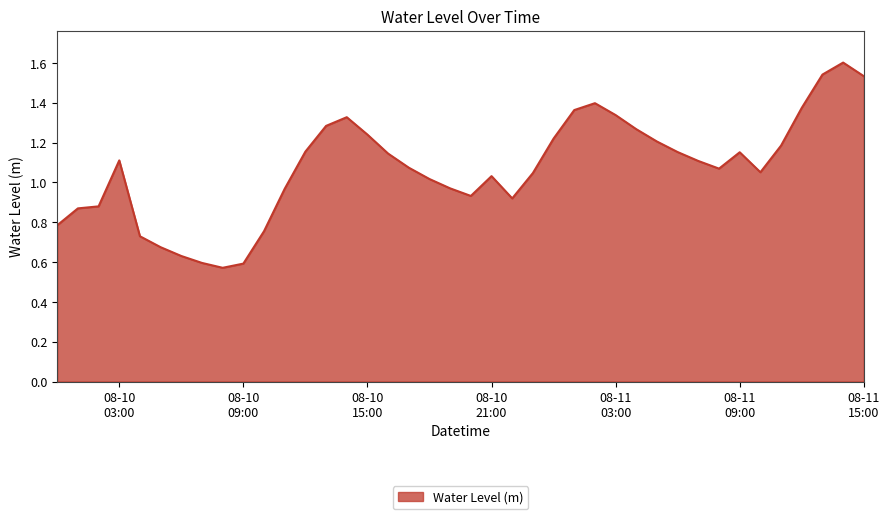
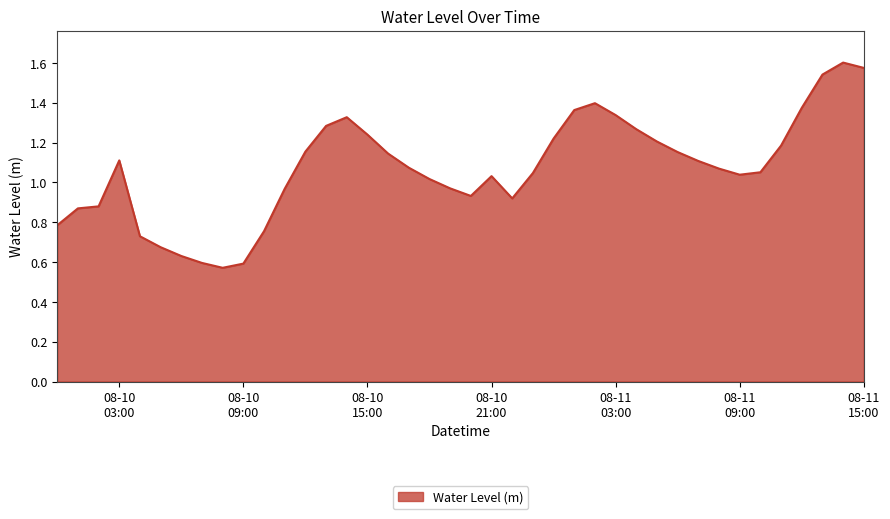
08-11 09:00: 1.15 -> 1.04
08-11 15:00: 1.53 -> 1.57
